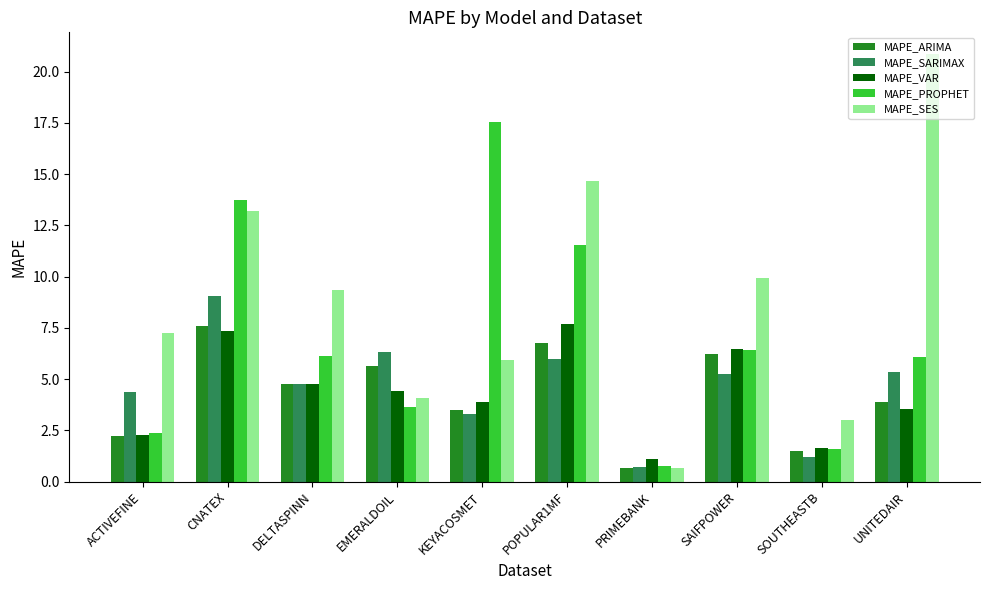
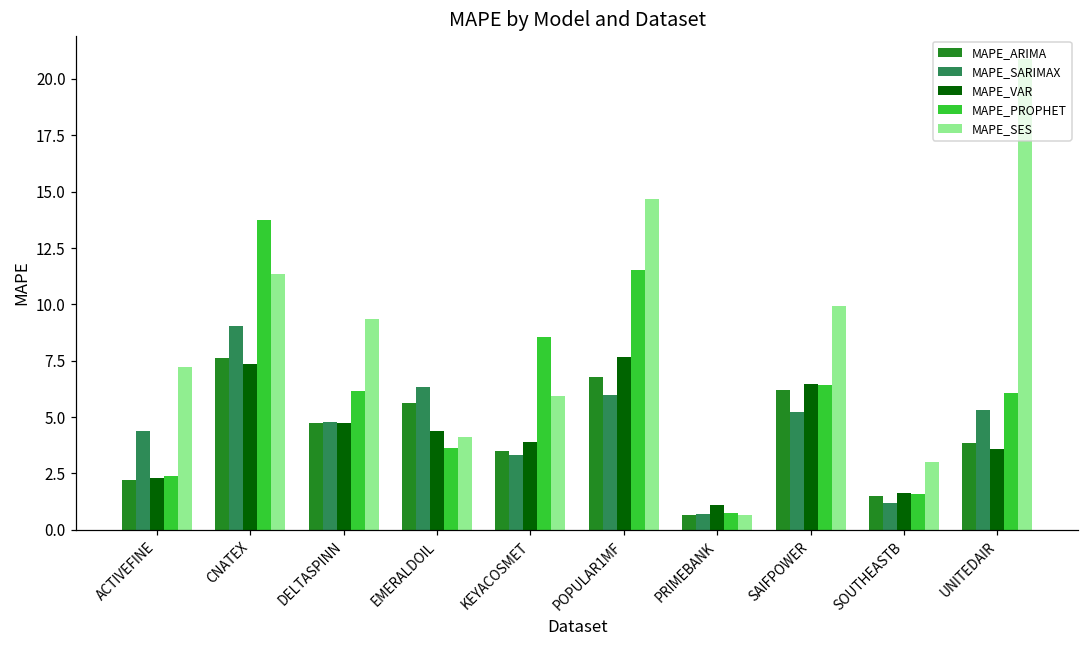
MAPE_SES, CNATEX: 13.2 -> 11.3
MAPE_PROPHET, KEYACOSMET: 17.5 -> 8.6
